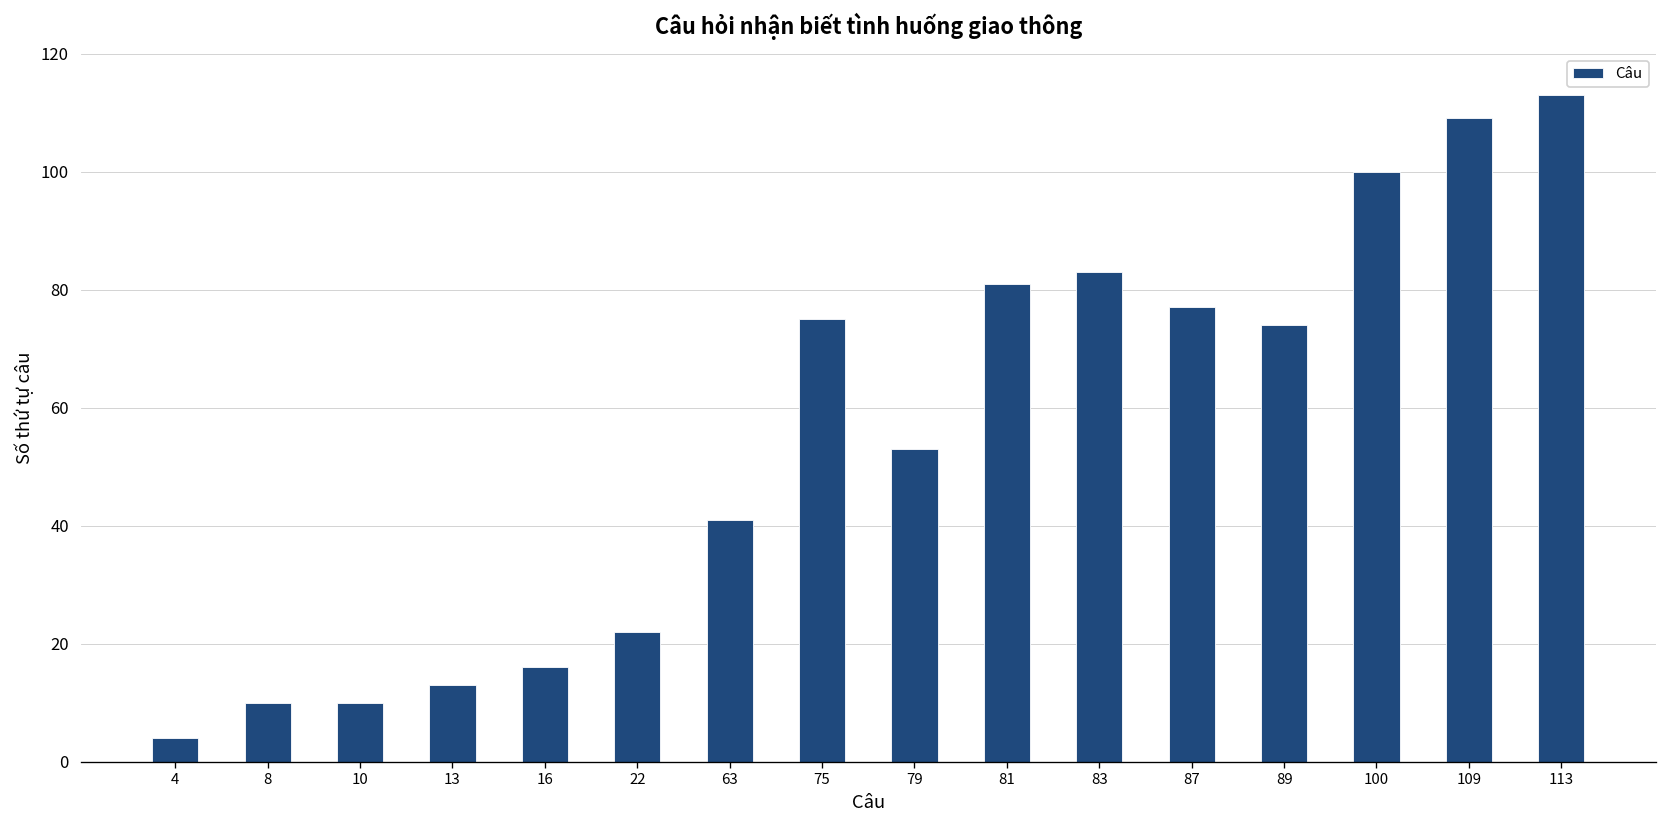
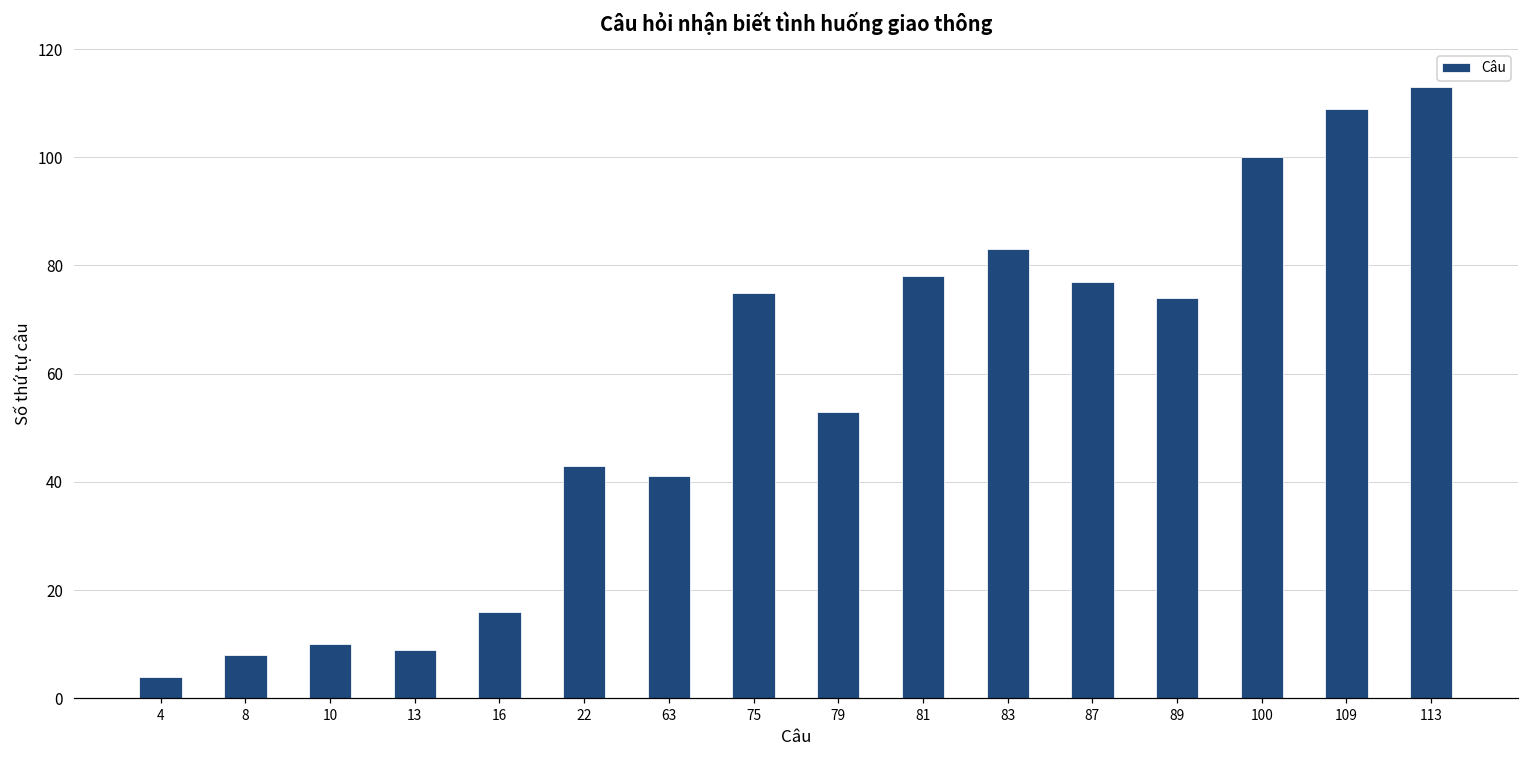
8: 10 -> 8
13: 13 -> 9
22: 22 -> 43
81: 81 -> 78
